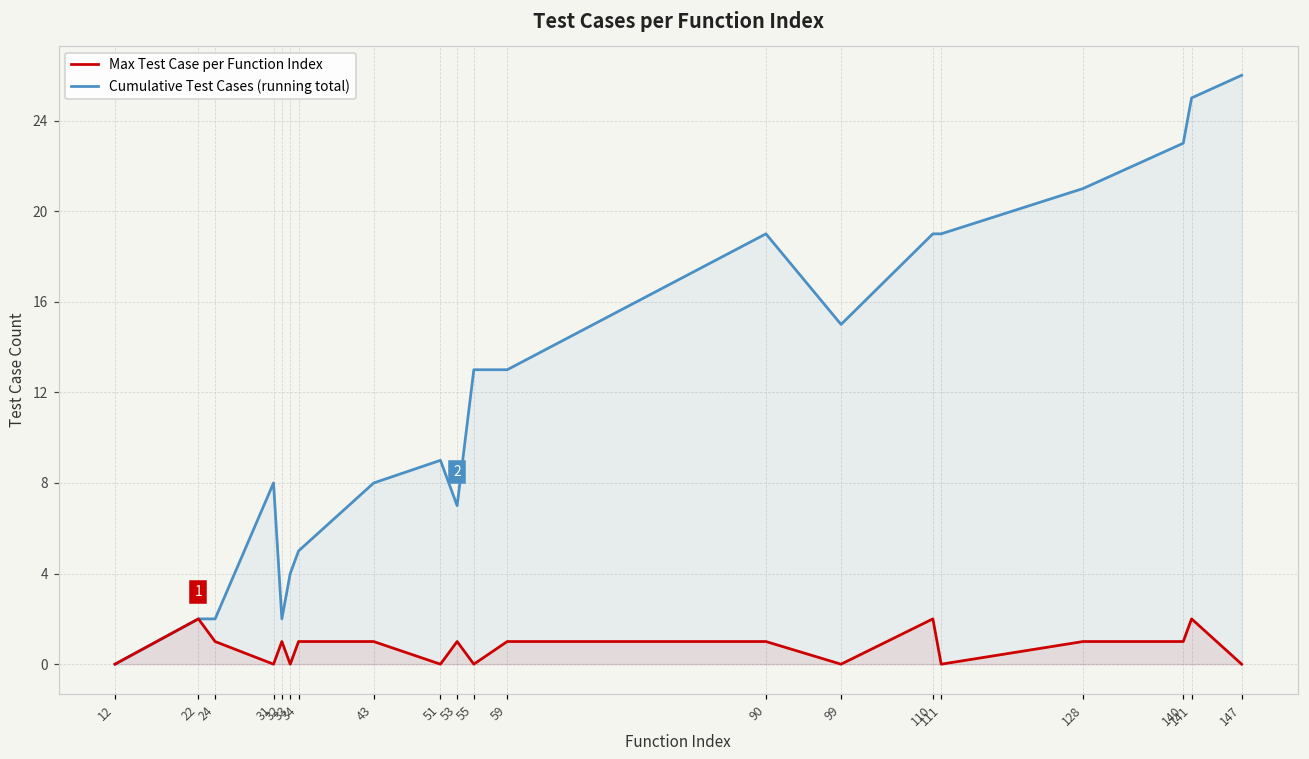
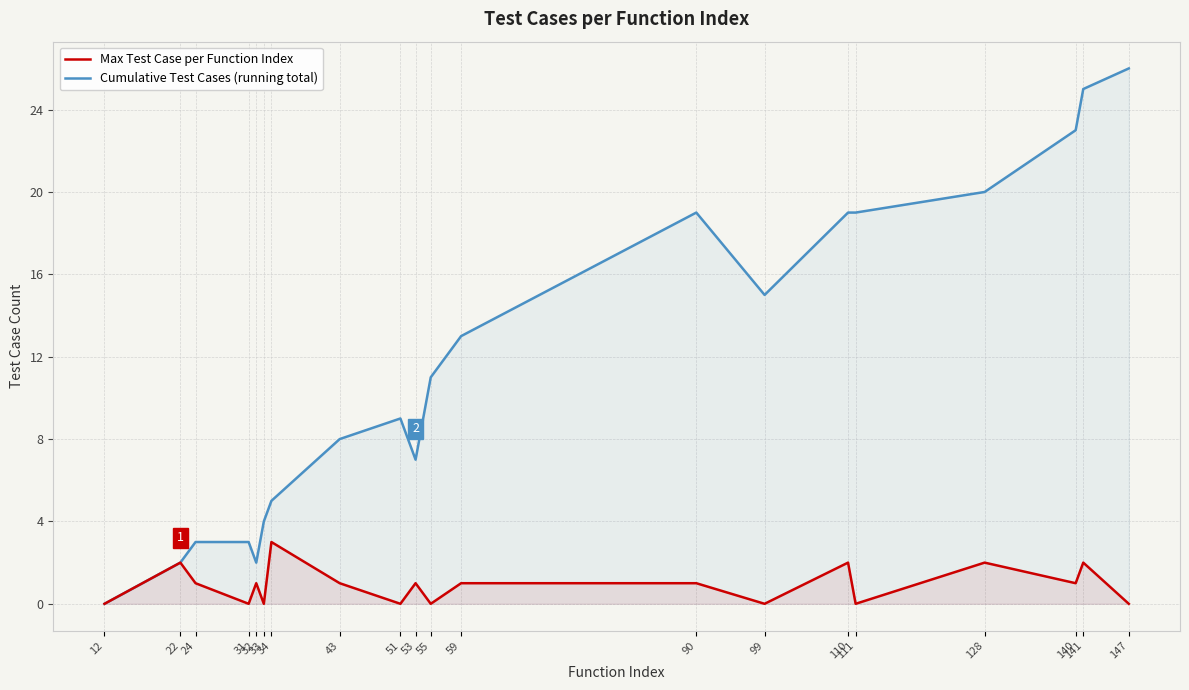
Cumulative Test Cases (running total), 24: 2 -> 3
Cumulative Test Cases (running total), 31: 8 -> 3
Max Test Case per Function Index, 34: 1 -> 3
Cumulative Test Cases (running total), 55: 13 -> 11
Max Test Case per Function Index, 128: 1 -> 2
Cumulative Test Cases (running total), 128: 21 -> 20
